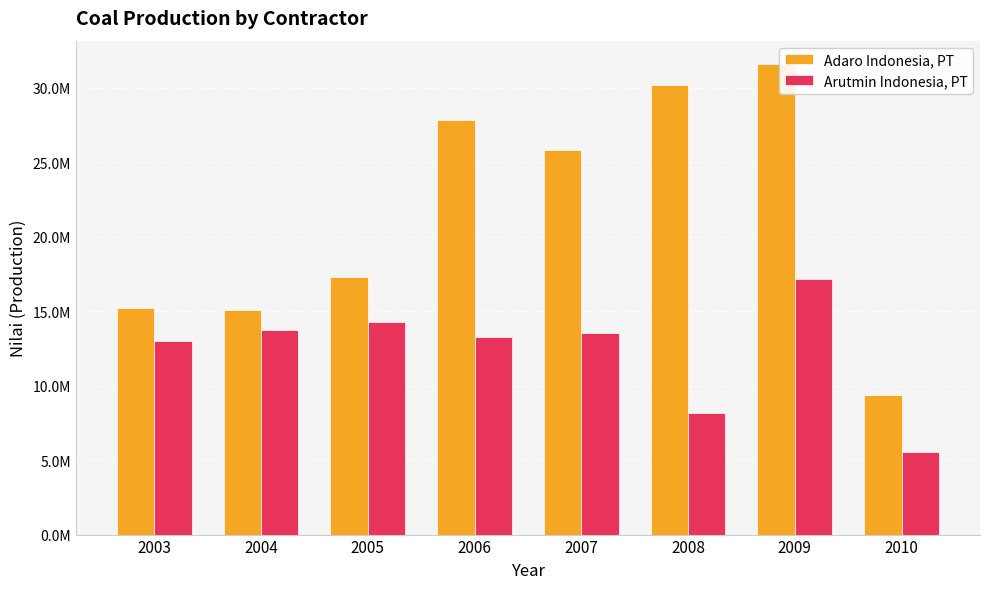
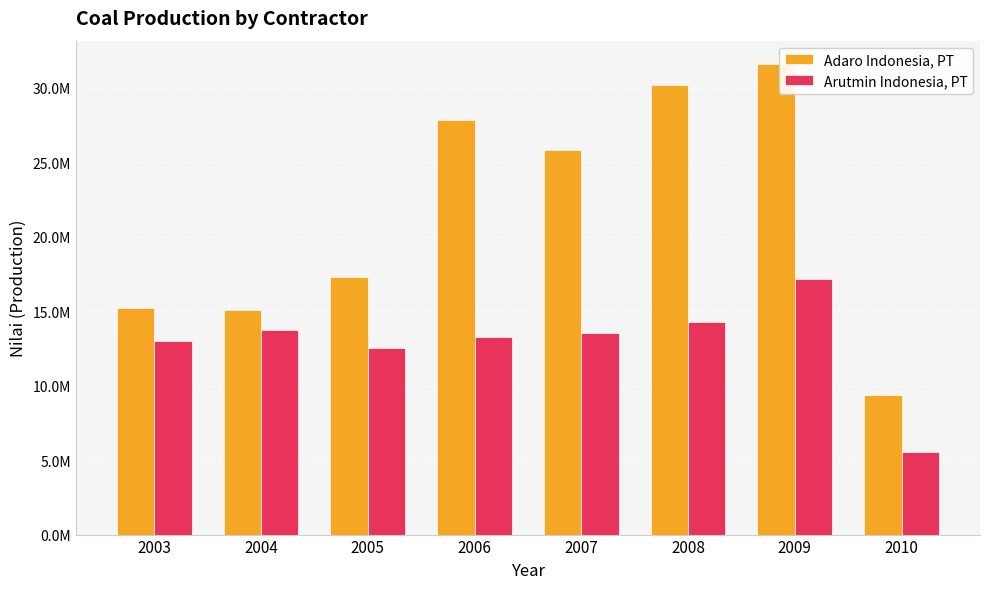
Arutmin Indonesia, PT, 2005: 14300000 -> 12500000
Arutmin Indonesia, PT, 2008: 8200000 -> 14300000
